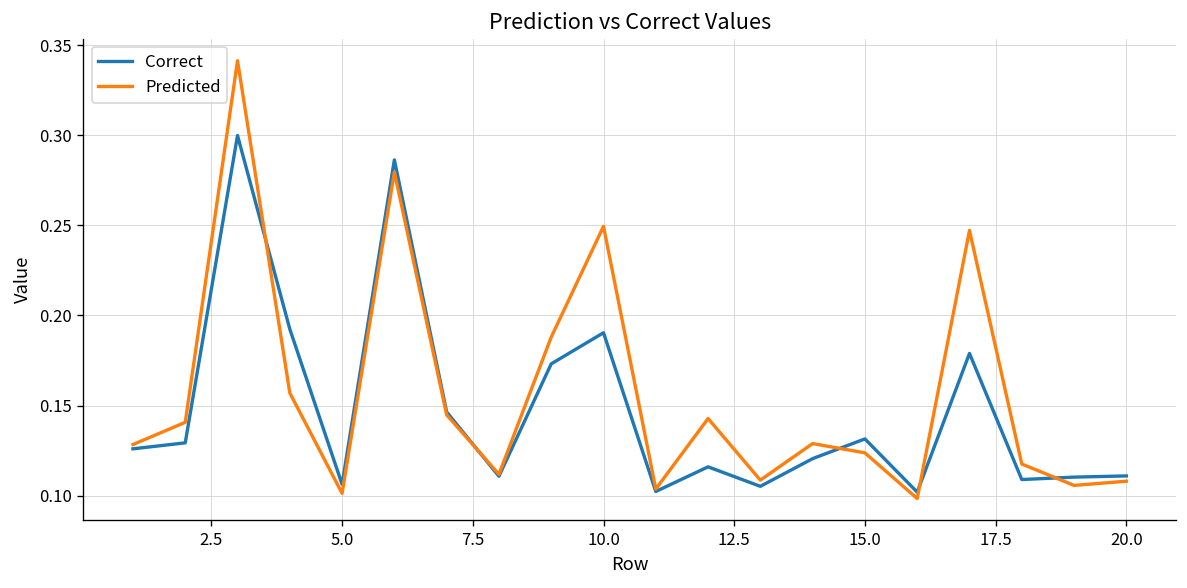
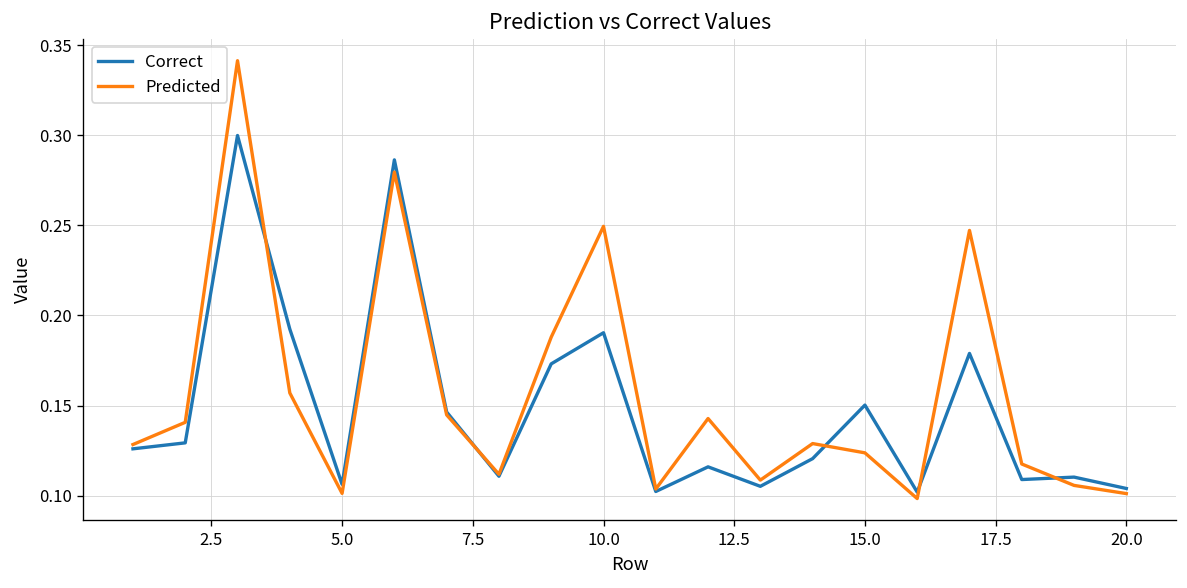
Correct, 15.0: 0.132 -> 0.150
Correct, 20.0: 0.111 -> 0.104
Predicted, 20.0: 0.108 -> 0.101
